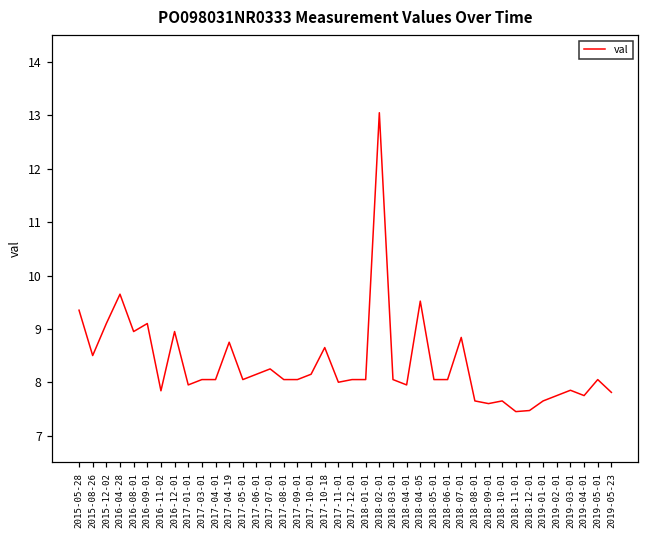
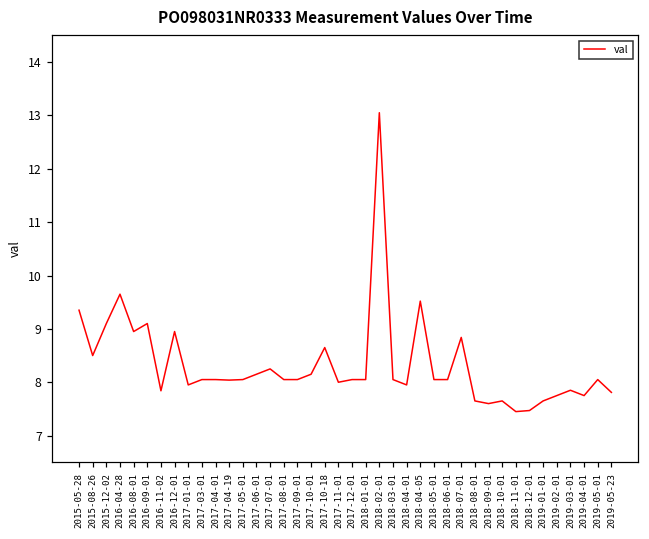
2017-04-19: 8.8 -> 8.0
